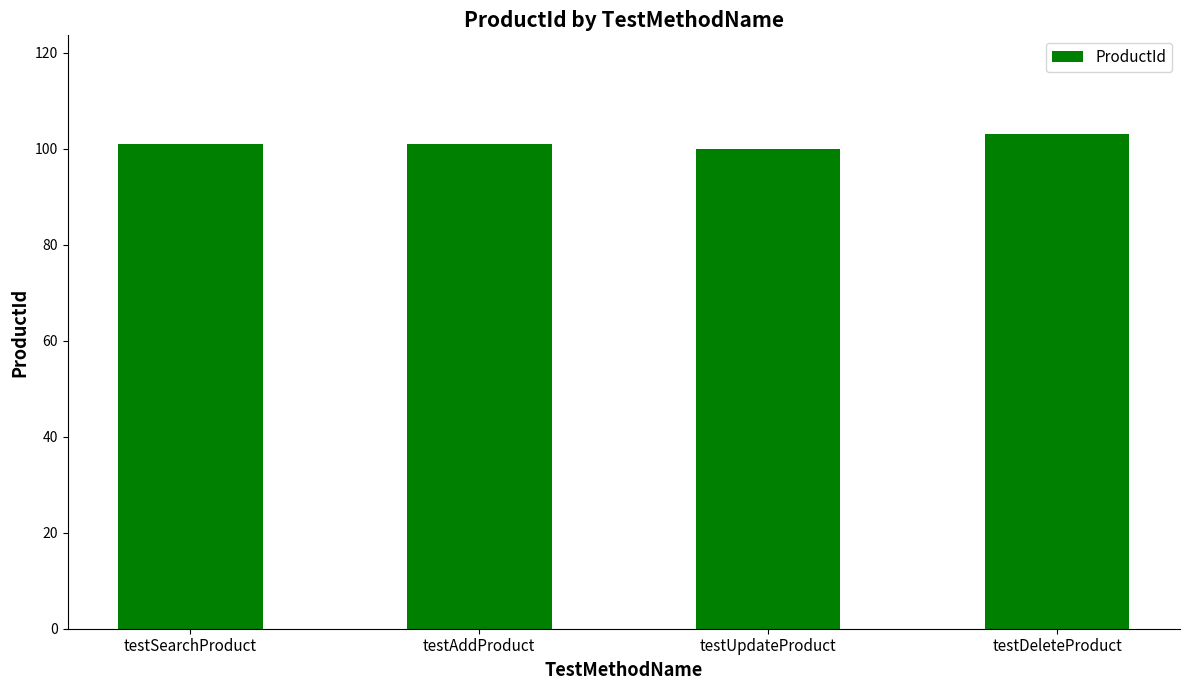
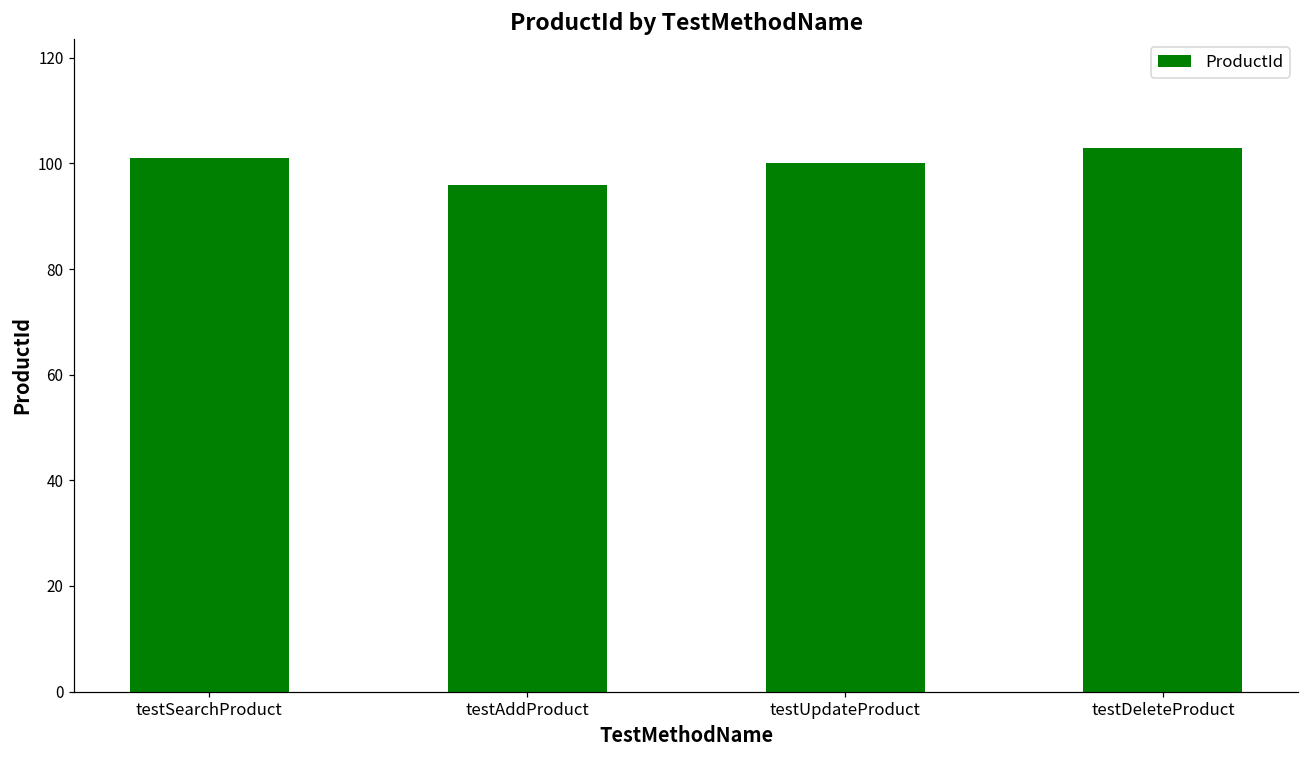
testAddProduct: 101 -> 96
